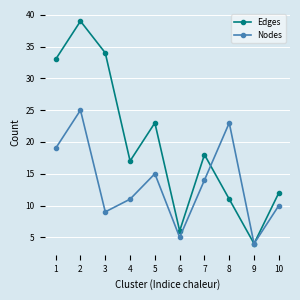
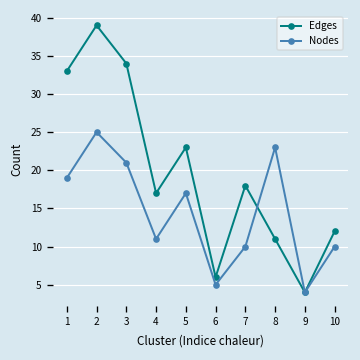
Nodes, 3: 9 -> 21
Nodes, 5: 15 -> 17
Nodes, 7: 14 -> 10
